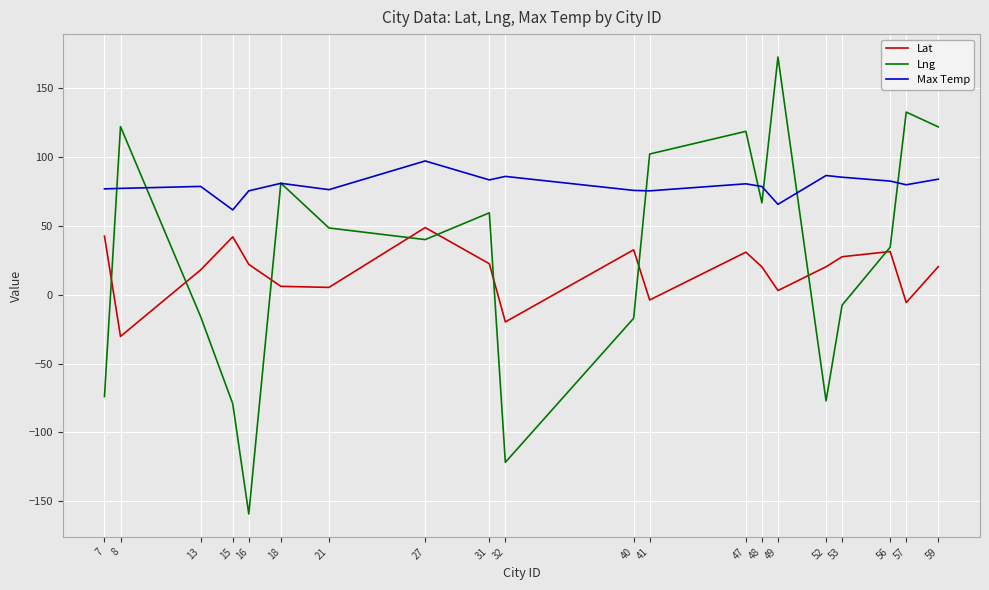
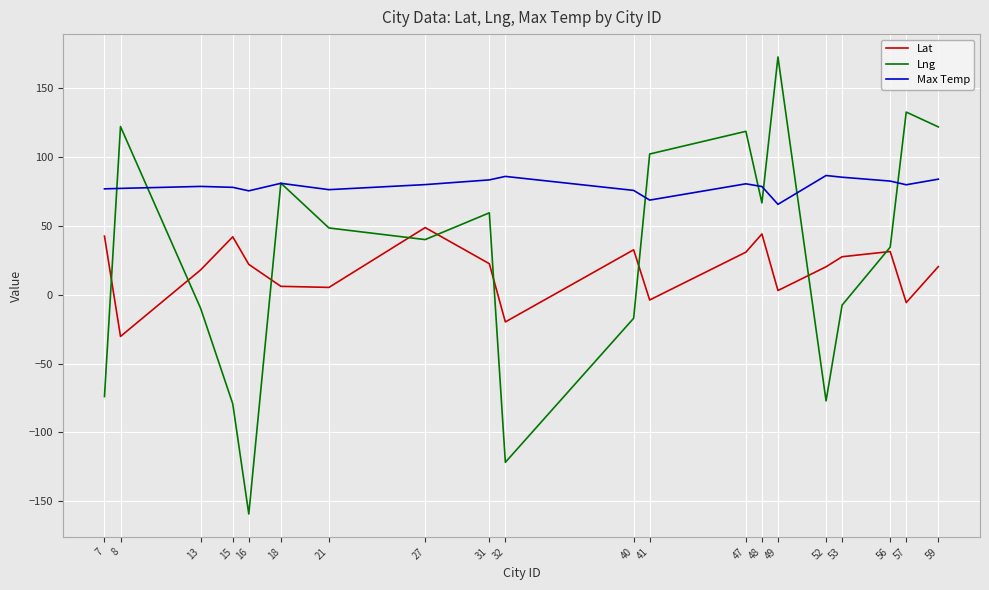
Lng, 13: -16 -> -10
Max Temp, 15: 62 -> 78
Max Temp, 27: 97 -> 80
Max Temp, 41: 76 -> 69
Lat, 48: 20 -> 44
